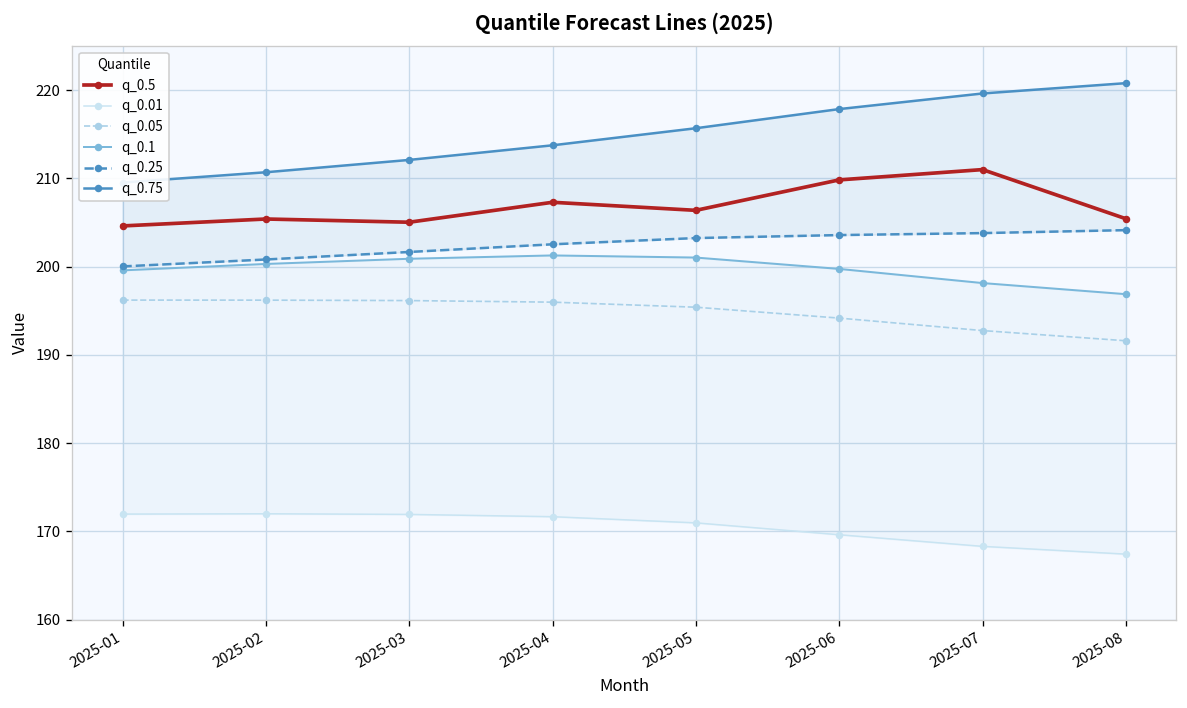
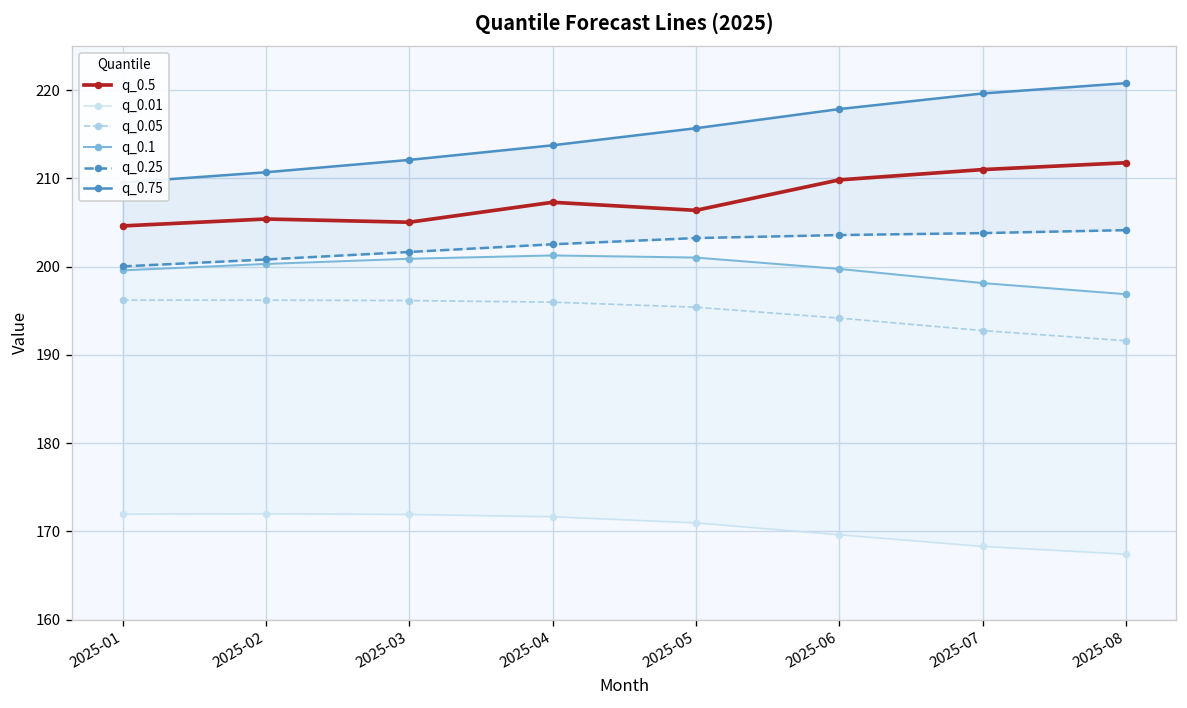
q_0.5, 2025-08: 205 -> 212
